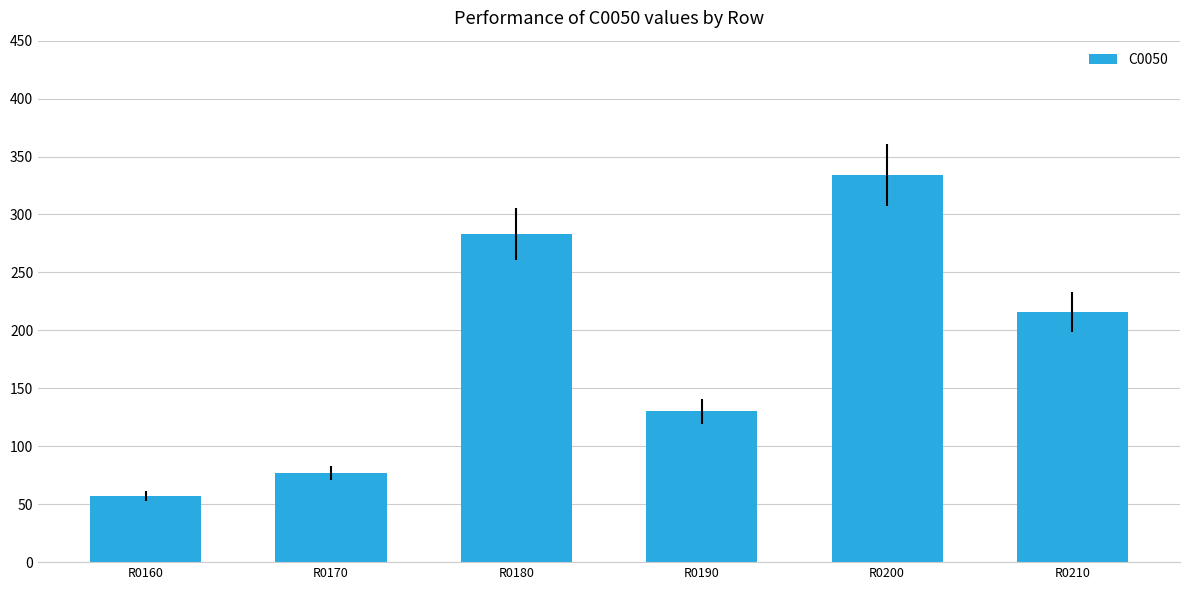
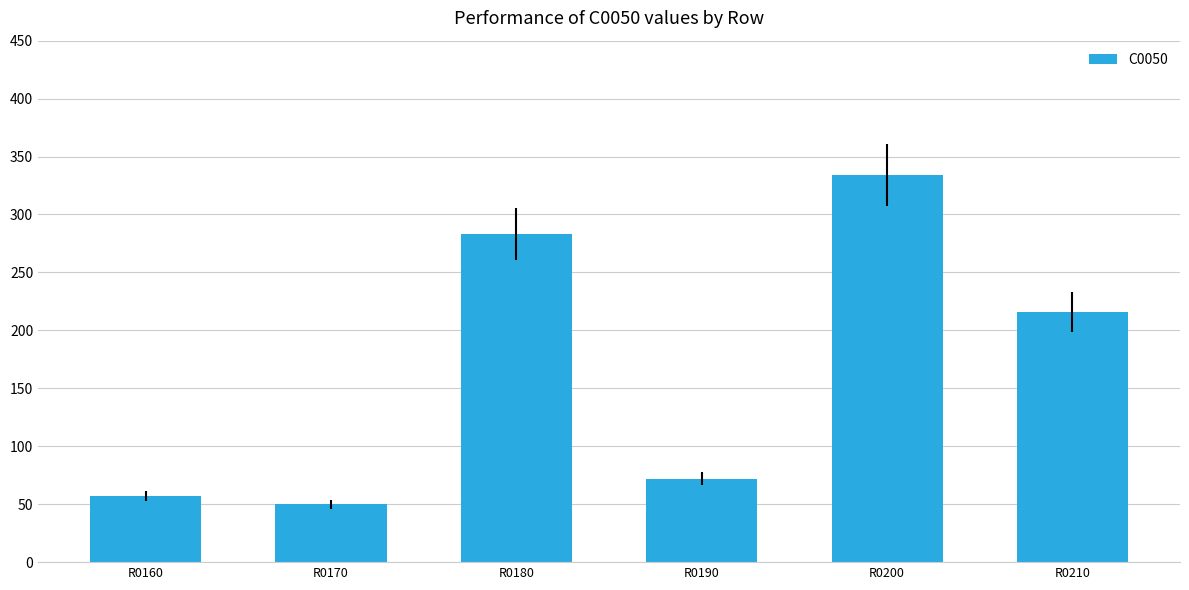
R0170: 77 -> 50
R0190: 130 -> 72
